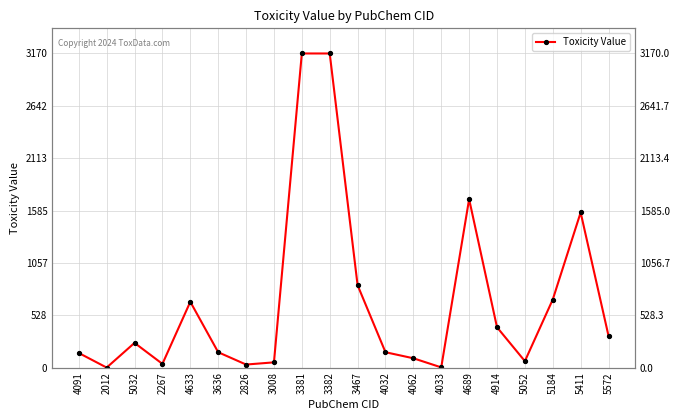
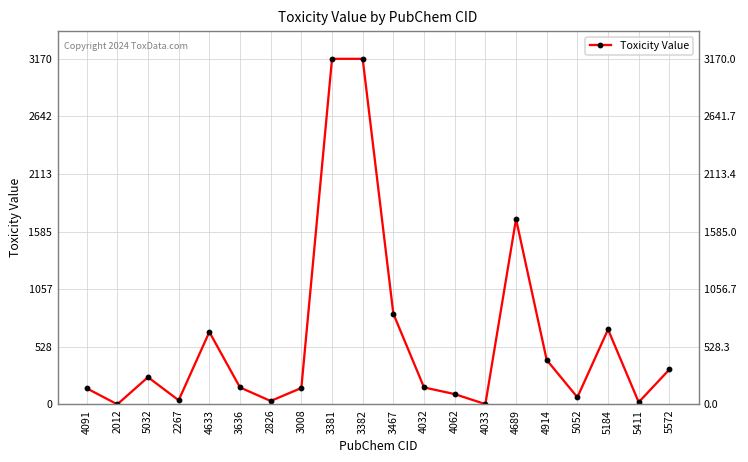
3008: 50 -> 150
5411: 1600 -> 0
